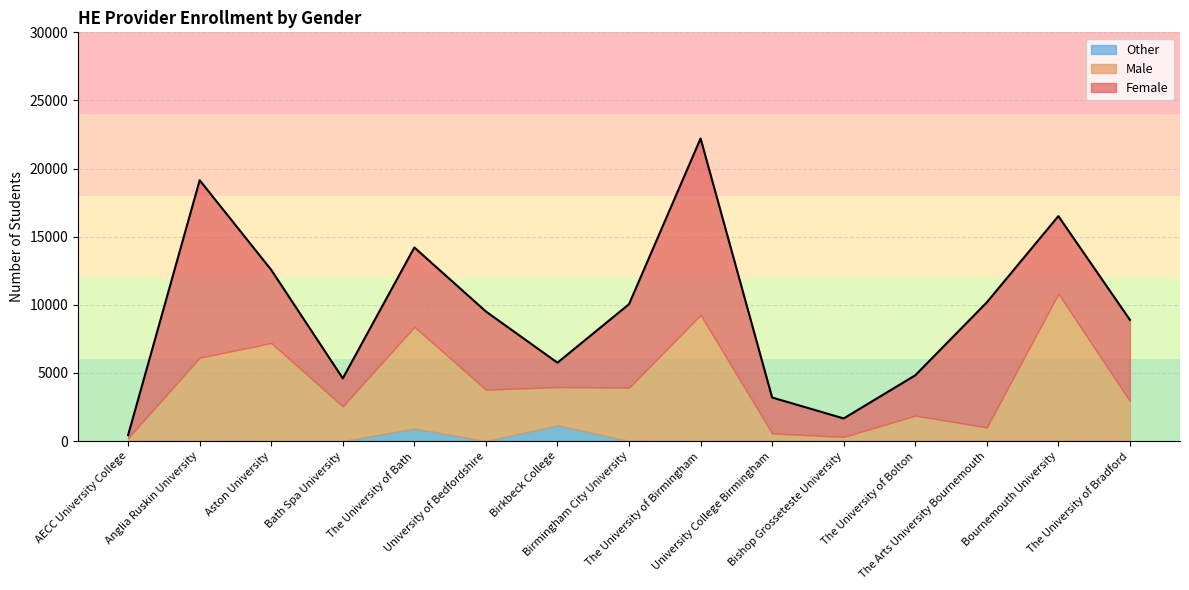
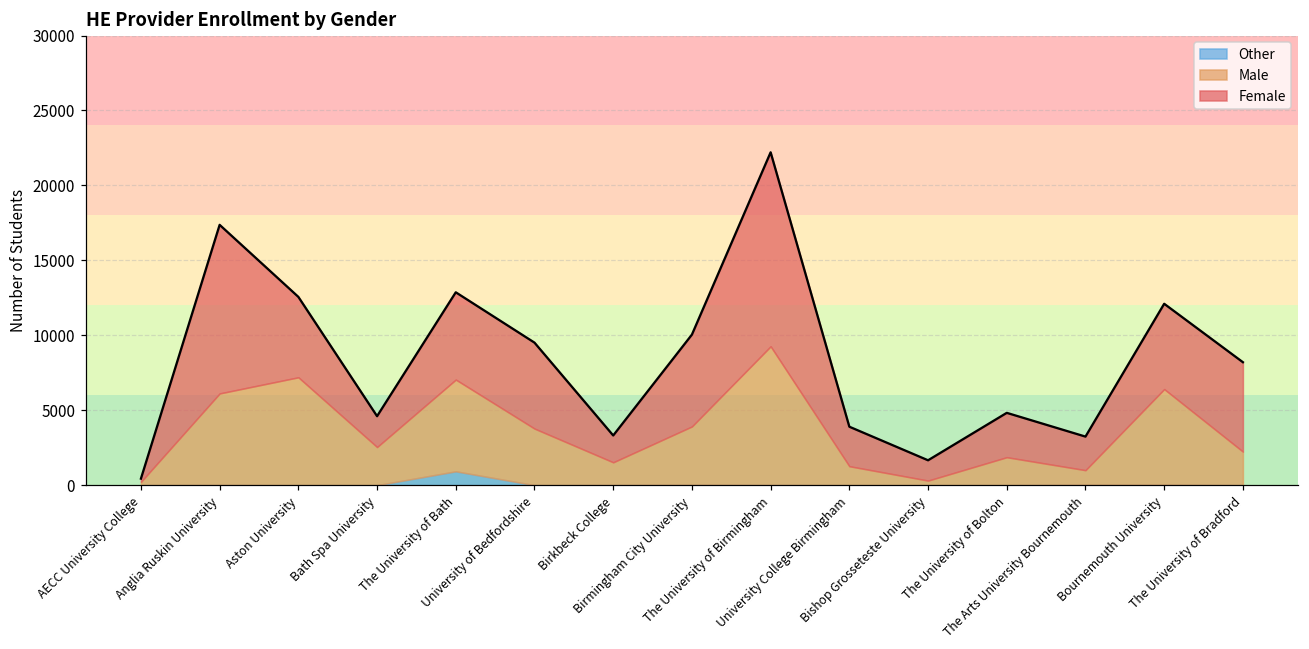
Female, Anglia Ruskin University: 13000 -> 11300
Male, The University of Bath: 7500 -> 6100
Other, Birkbeck College: 1200 -> 0
Male, Birkbeck College: 2800 -> 1500
Male, University College Birmingham: 600 -> 1300
Female, The Arts University Bournemouth: 9200 -> 2200
Male, Bournemouth University: 10800 -> 6400
Male, The University of Bradford: 2900 -> 2200
